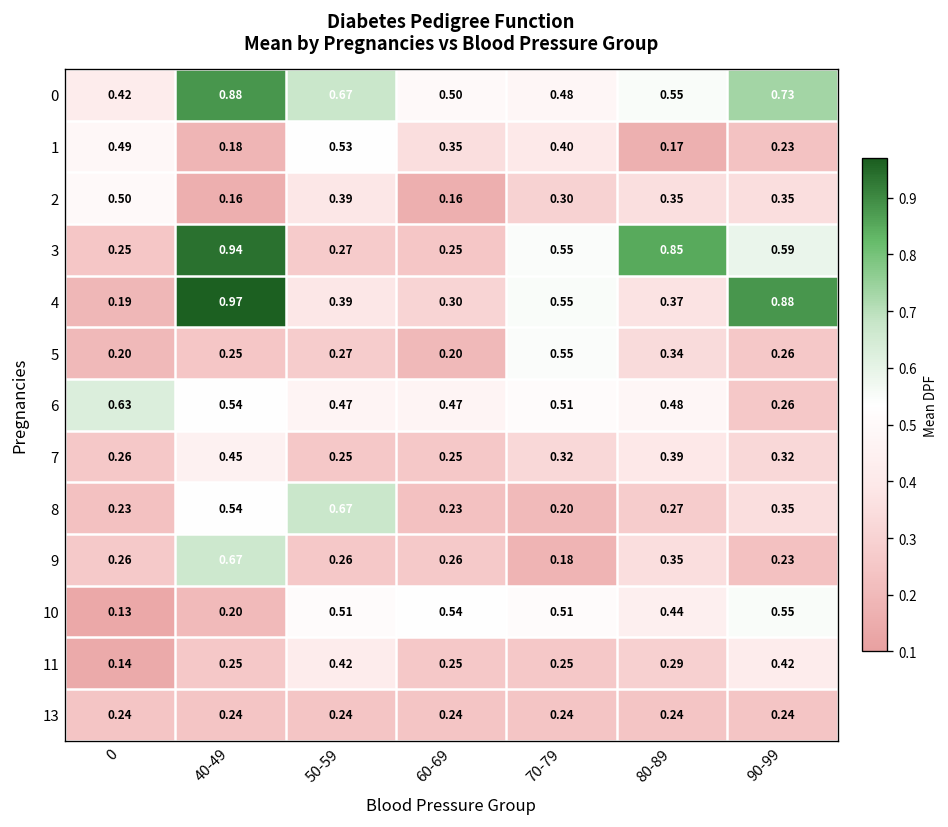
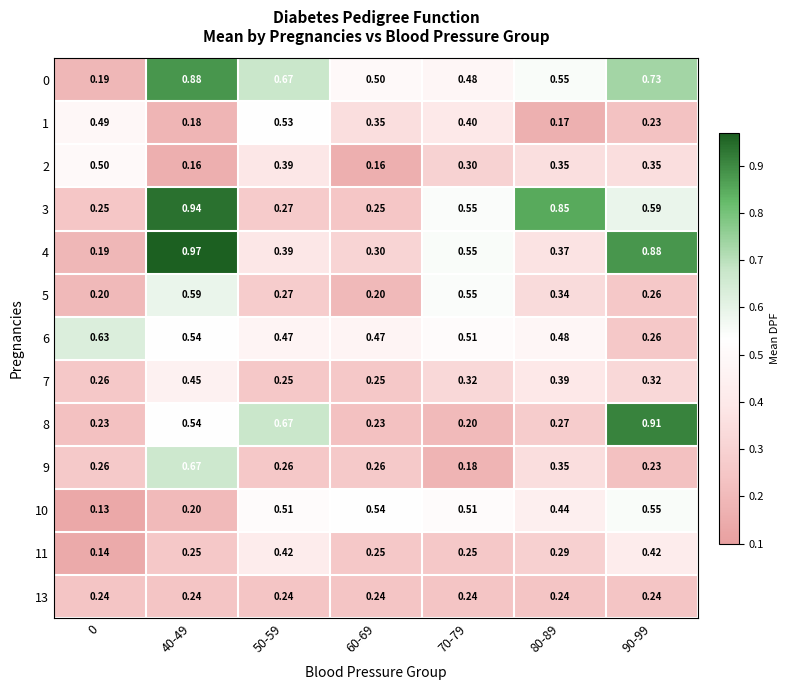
0, 0: 0.42 -> 0.19
5, 40-49: 0.25 -> 0.59
8, 90-99: 0.35 -> 0.91
